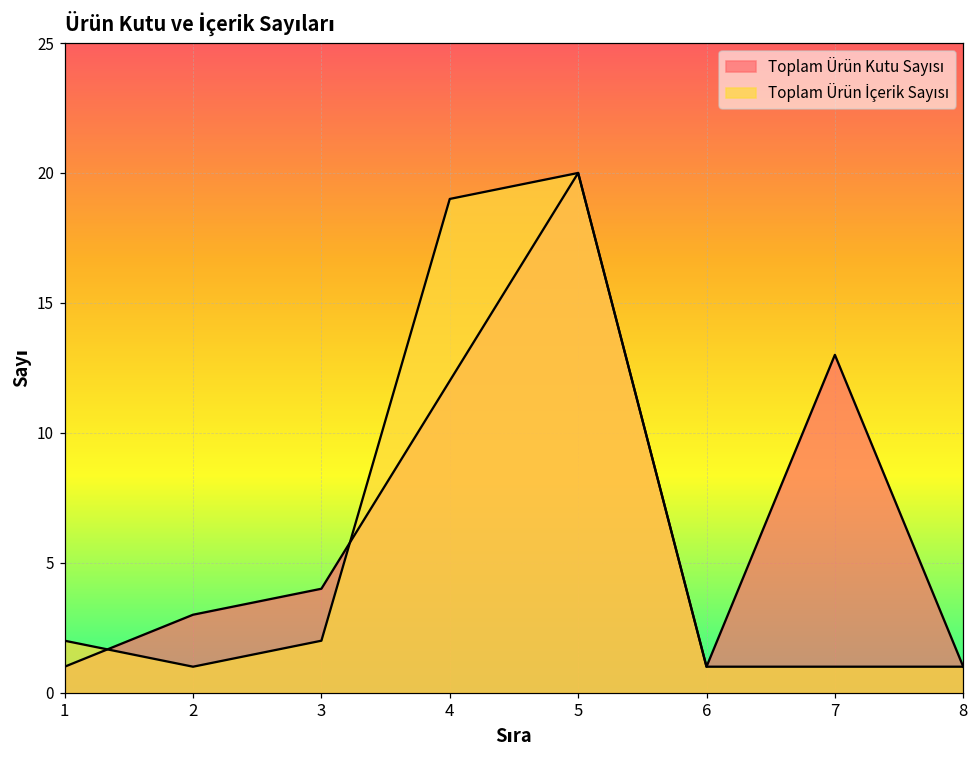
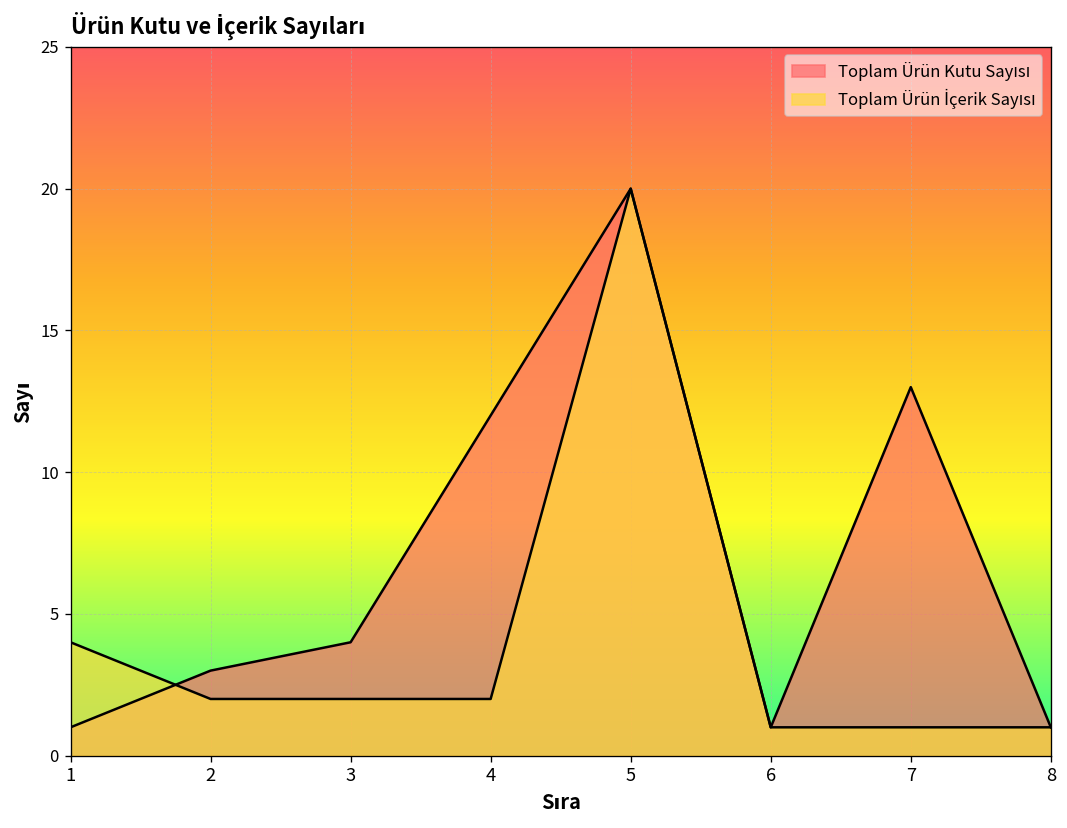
Toplam Ürün İçerik Sayısı, 1: 2 -> 4
Toplam Ürün İçerik Sayısı, 2: 1 -> 2
Toplam Ürün İçerik Sayısı, 4: 19 -> 2
